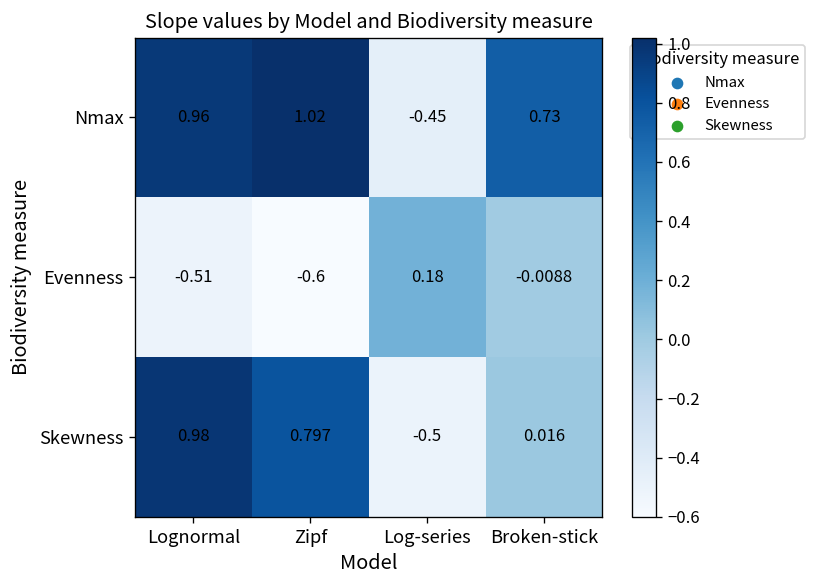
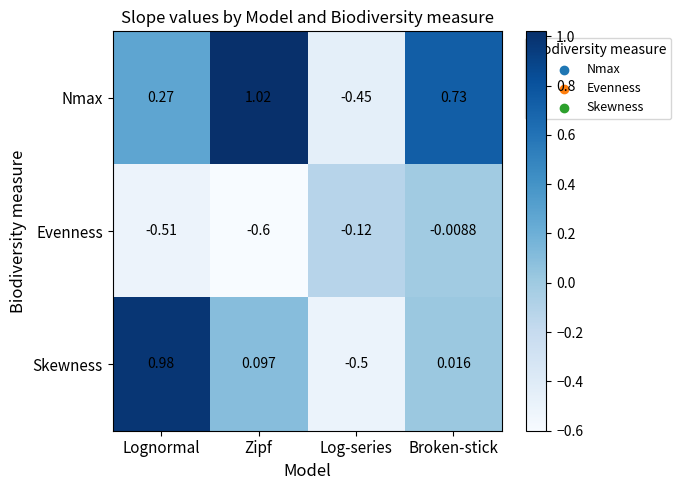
Nmax, Lognormal: 0.96 -> 0.27
Evenness, Log-series: 0.18 -> -0.12
Skewness, Zipf: 0.797 -> 0.097
